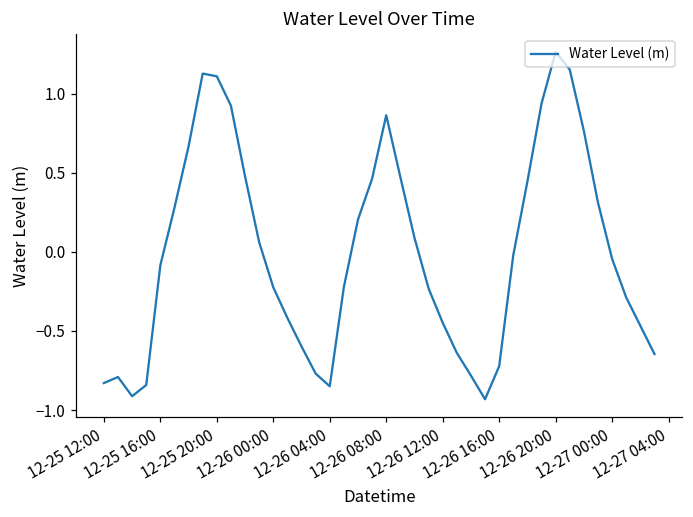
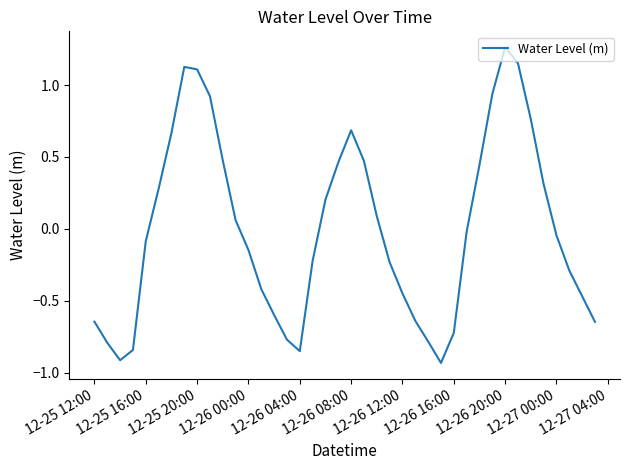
12-25 12:00: -0.83 -> -0.64
12-26 00:00: -0.22 -> -0.15
12-26 08:00: 0.86 -> 0.69
